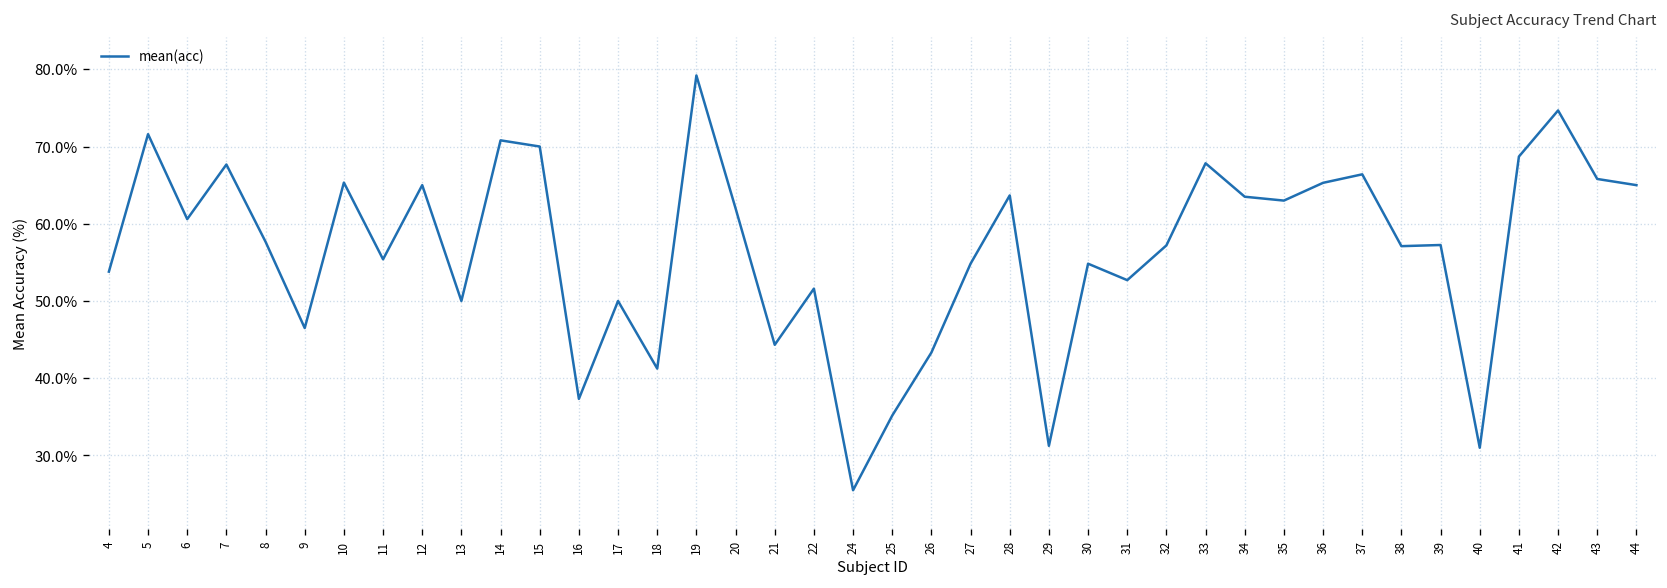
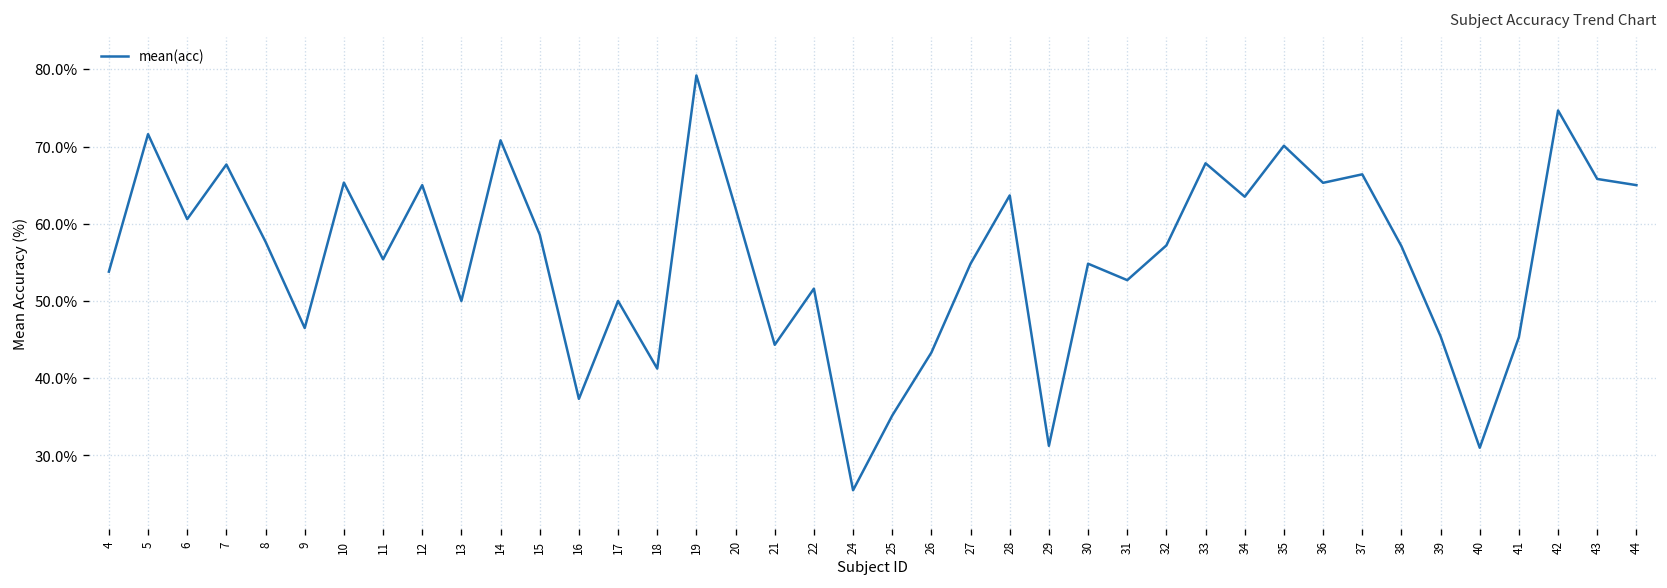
15: 70% -> 59%
35: 63% -> 70%
39: 57% -> 45%
41: 69% -> 45%
